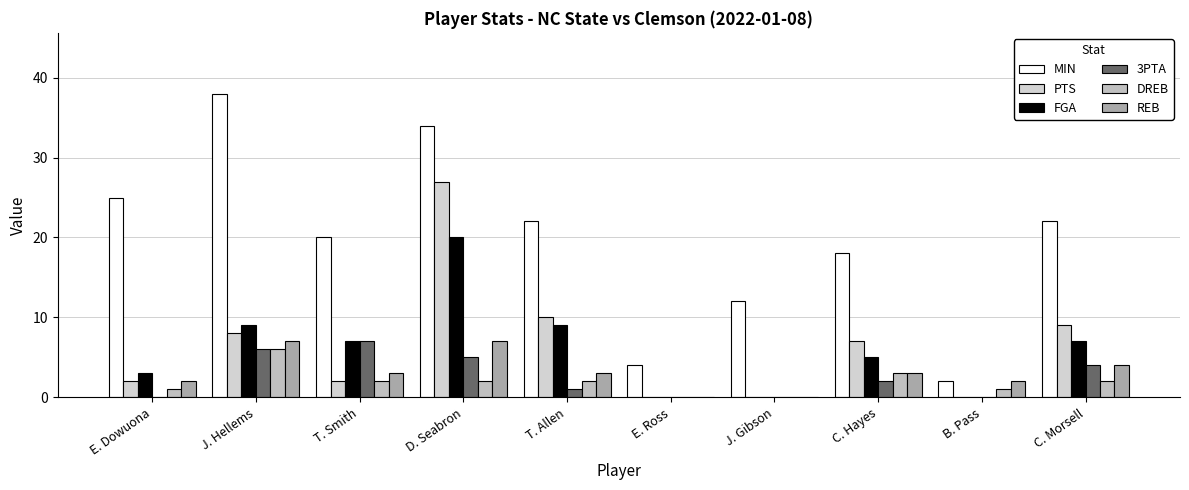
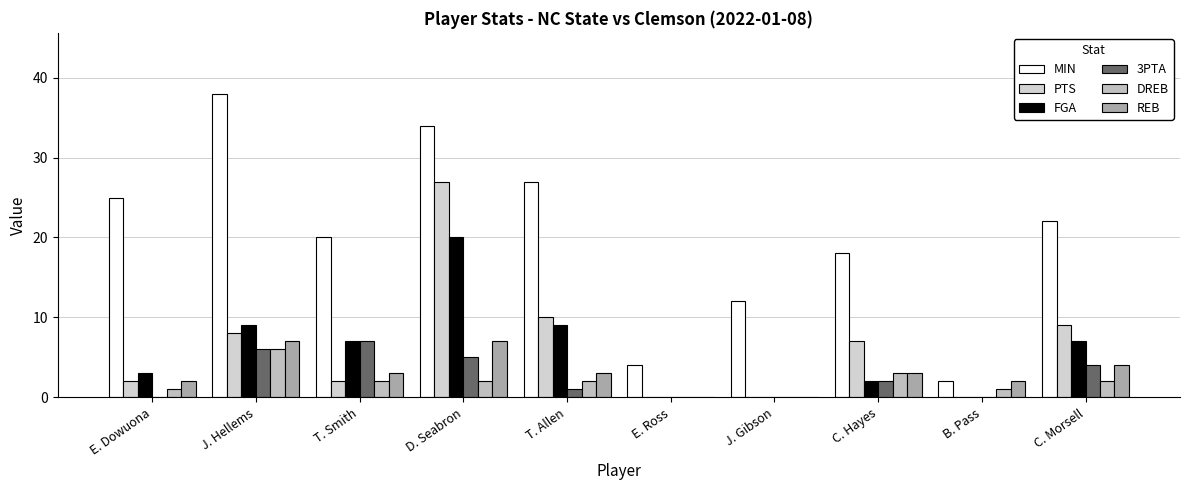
MIN, T. Allen: 22 -> 27
FGA, C. Hayes: 5 -> 2
